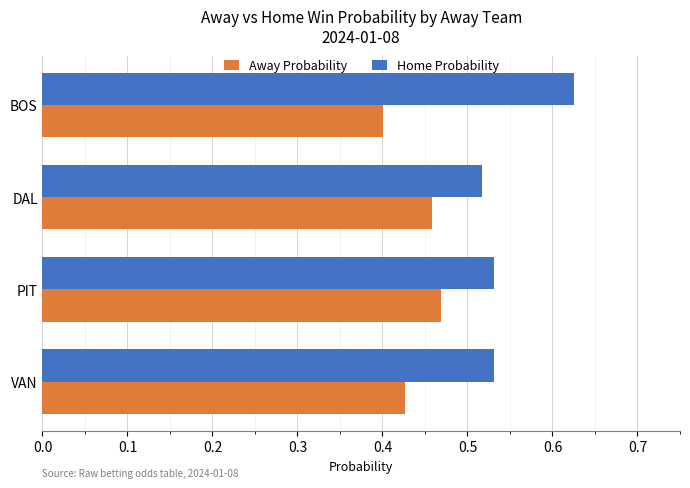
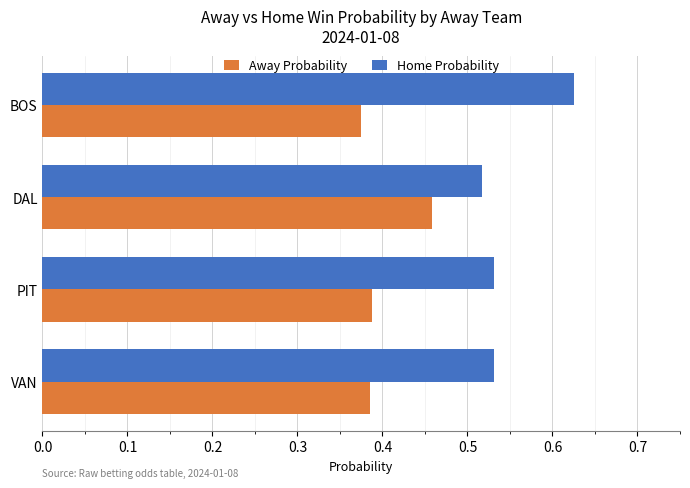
Away Probability, BOS: 0.40 -> 0.37
Away Probability, PIT: 0.47 -> 0.39
Away Probability, VAN: 0.43 -> 0.39
